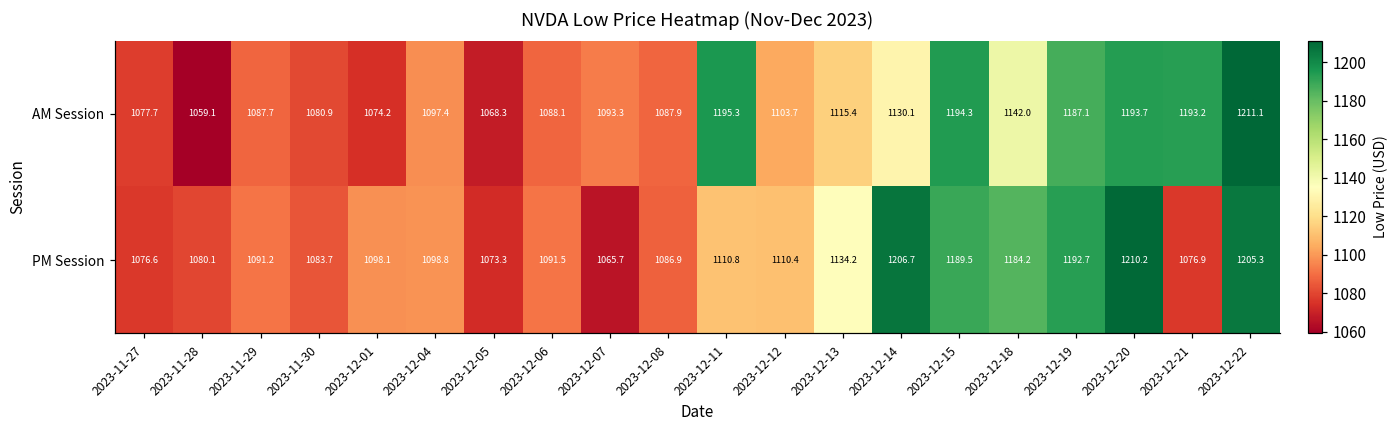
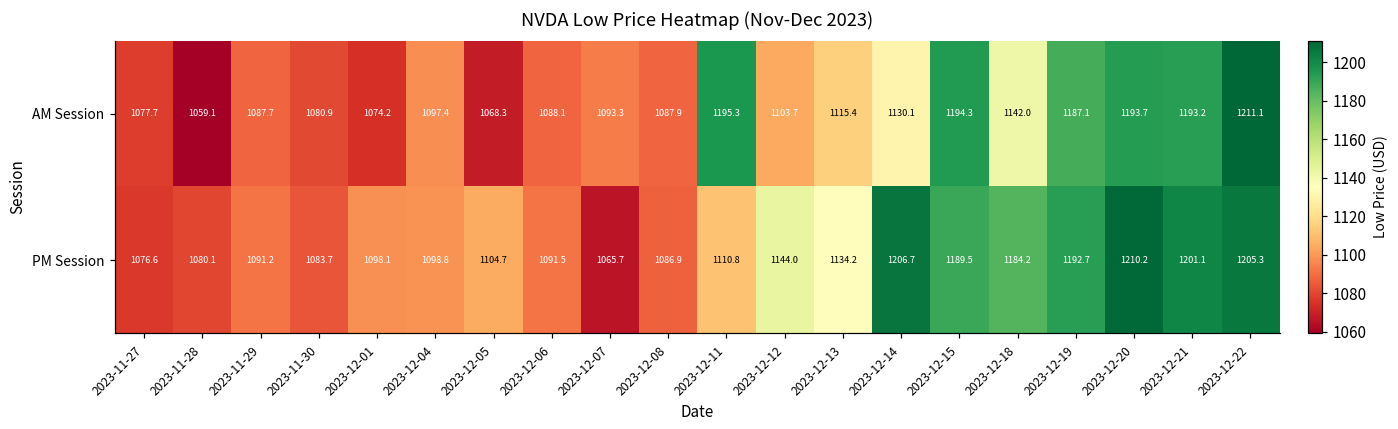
PM Session, 2023-12-05: 1073.3 -> 1104.7
PM Session, 2023-12-12: 1110.4 -> 1144.0
PM Session, 2023-12-21: 1076.9 -> 1201.1
